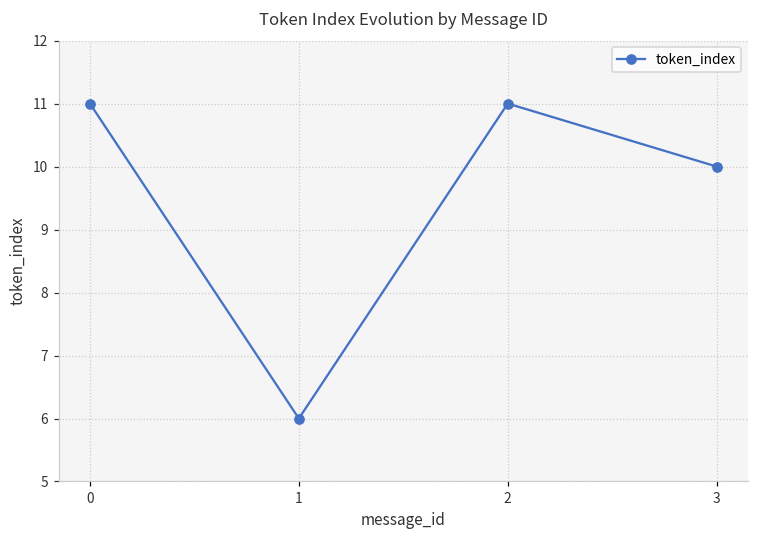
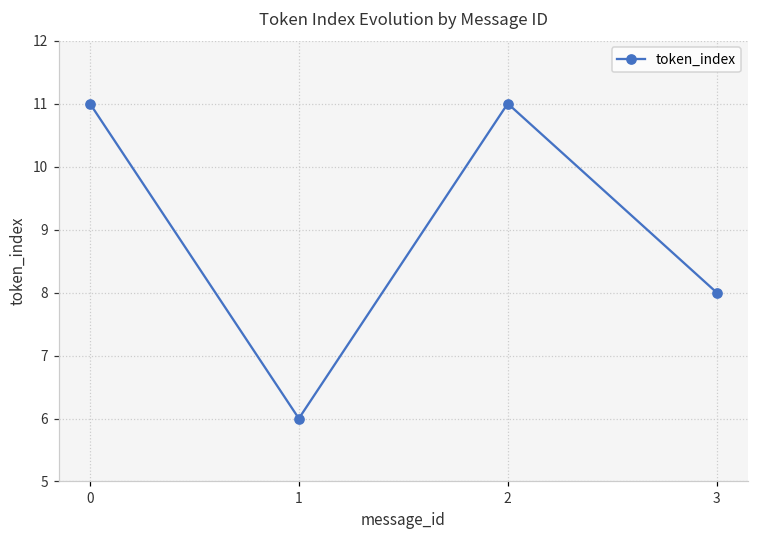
3: 10 -> 8
